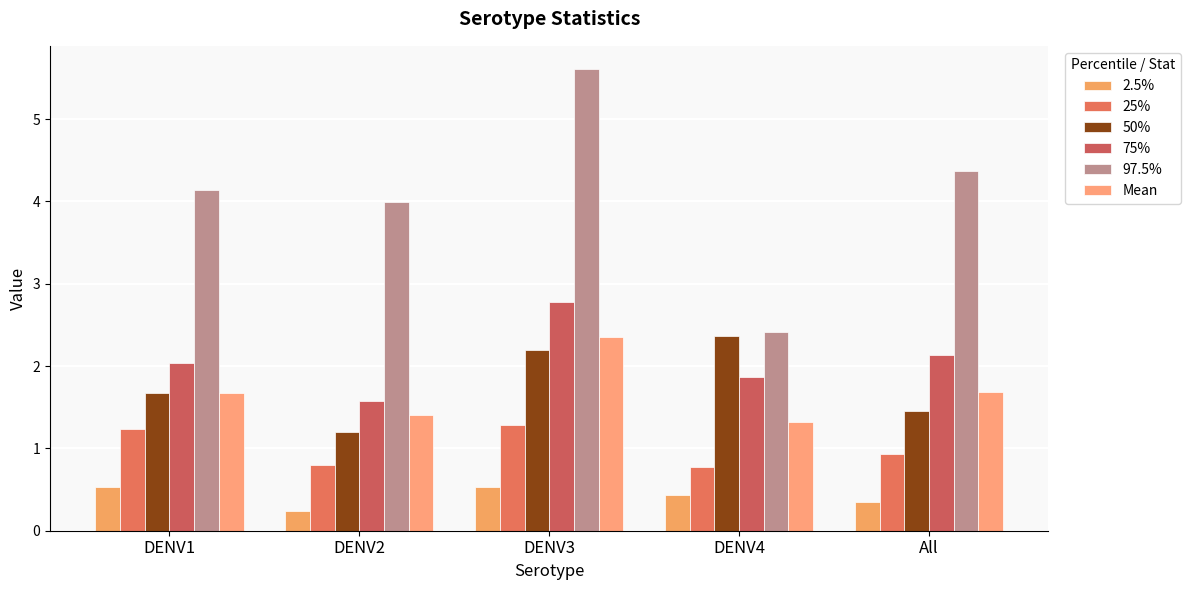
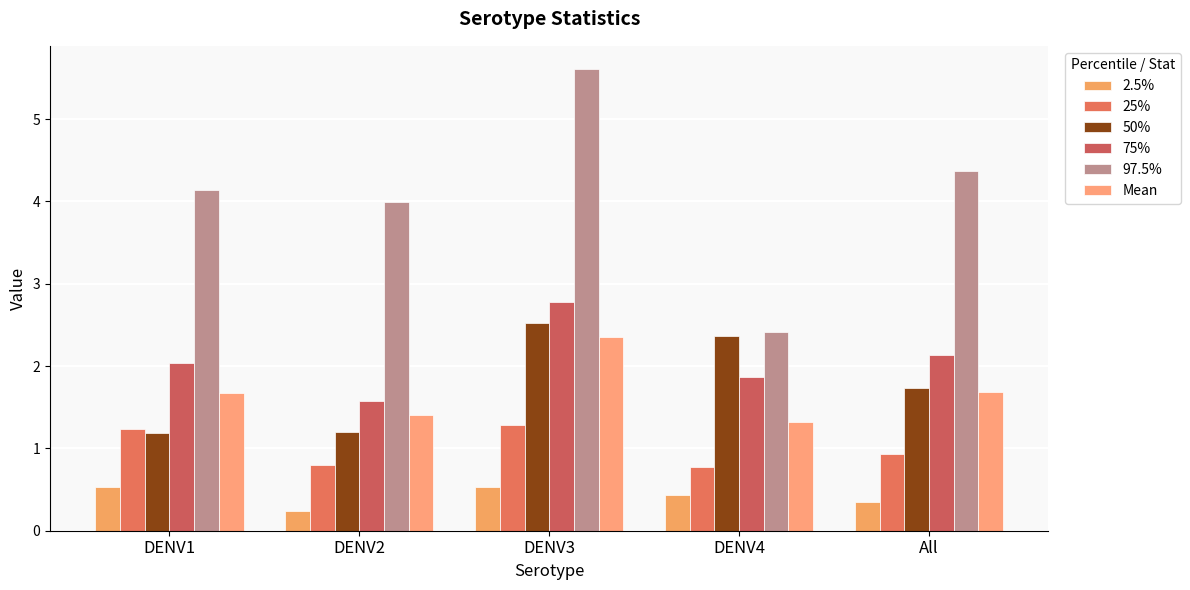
50%, DENV1: 1.7 -> 1.2
50%, DENV3: 2.2 -> 2.5
50%, All: 1.4 -> 1.7
